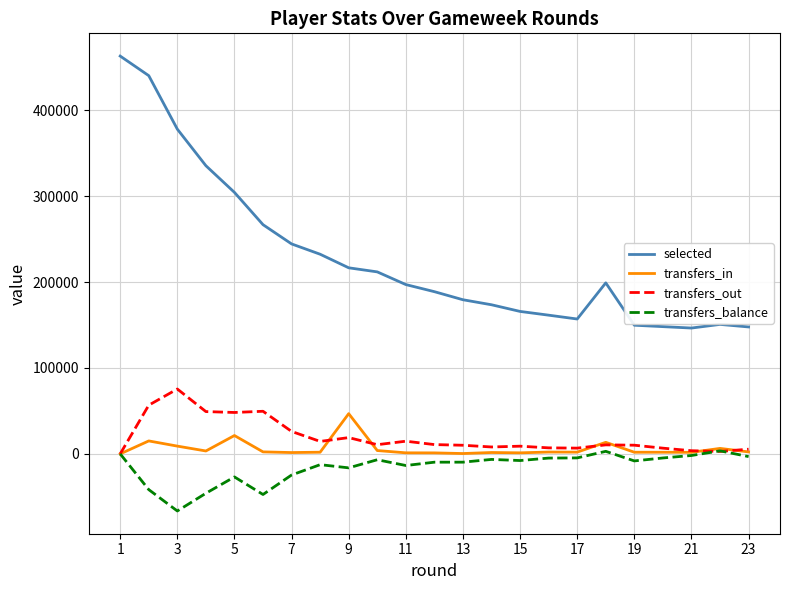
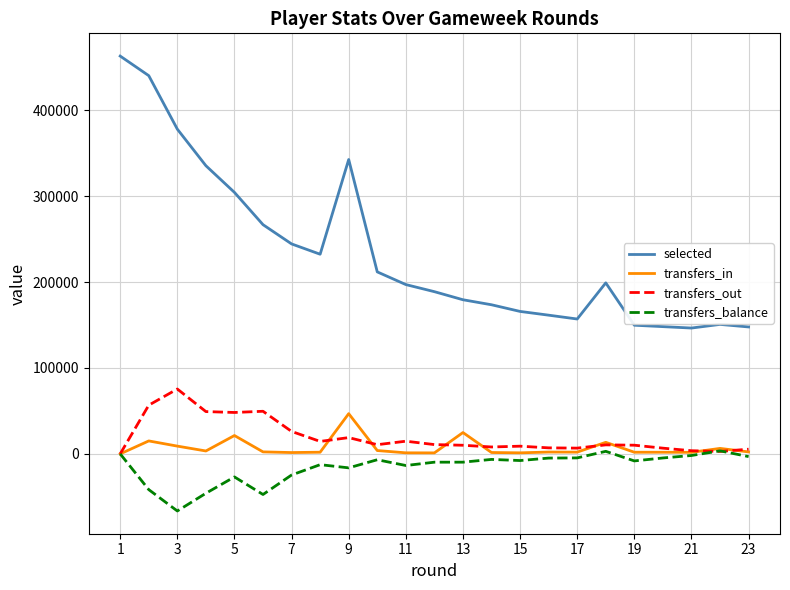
selected, 9: 220000 -> 340000
transfers_in, 13: 0 -> 20000
